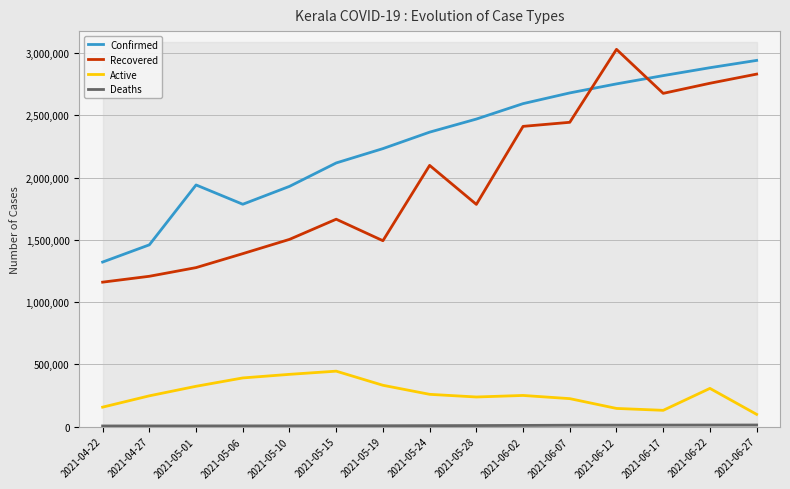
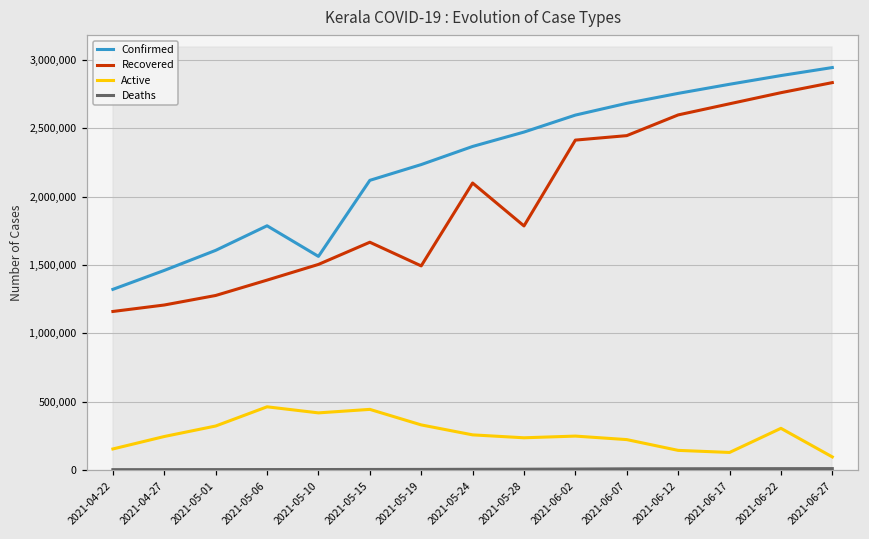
Confirmed, 2021-05-01: 1,940,000 -> 1,610,000
Active, 2021-05-06: 390,000 -> 460,000
Confirmed, 2021-05-10: 1,930,000 -> 1,560,000
Recovered, 2021-06-12: 3,030,000 -> 2,600,000
